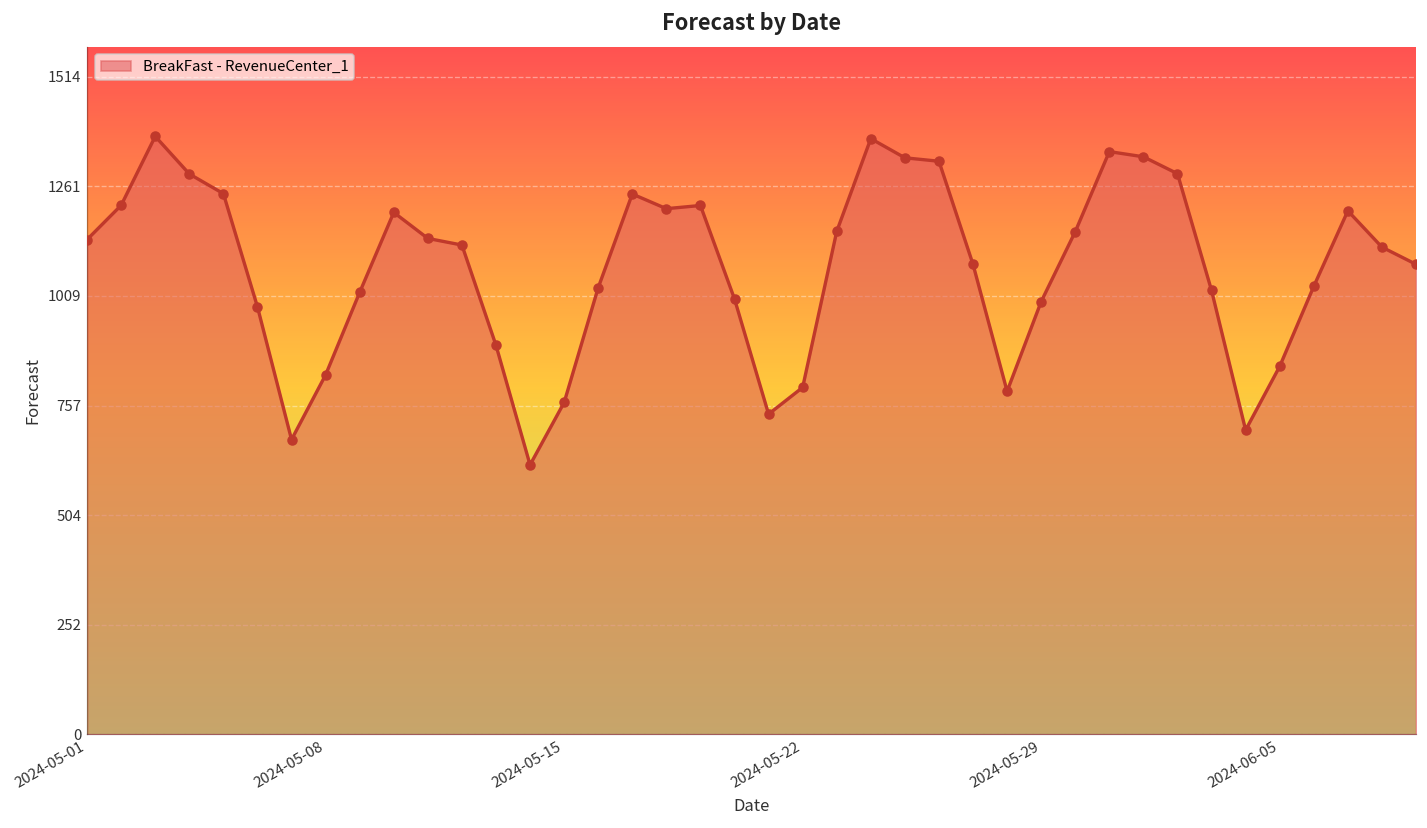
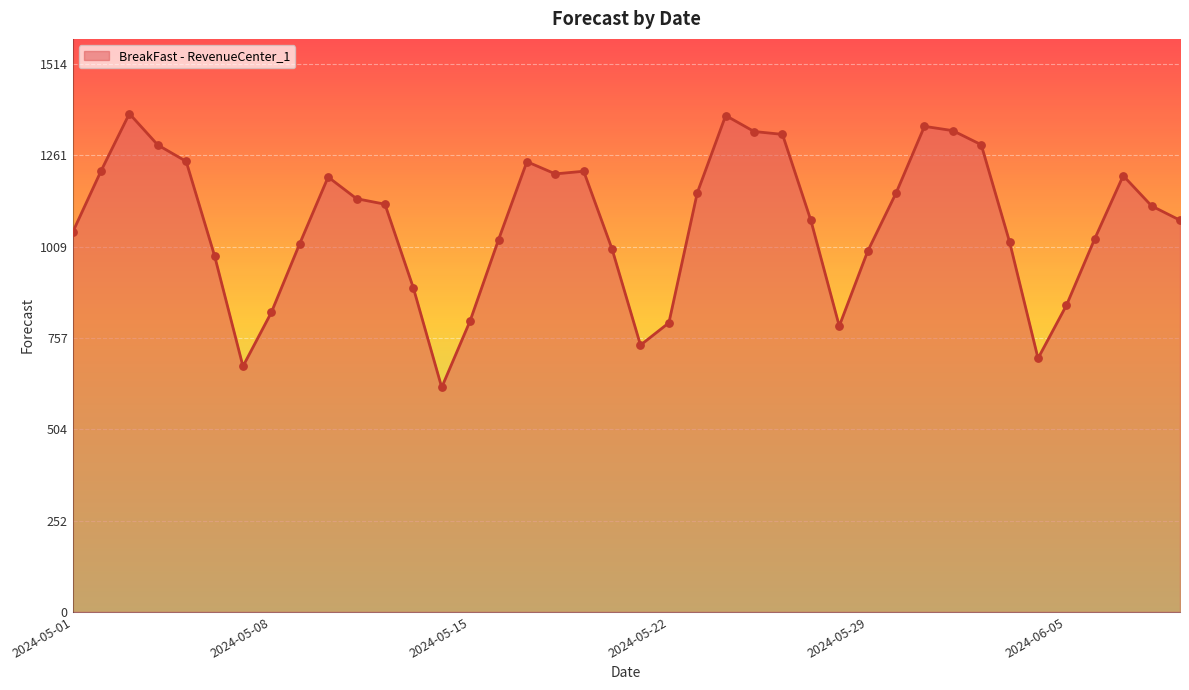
2024-05-01: 1140 -> 1050
2024-05-15: 760 -> 800
